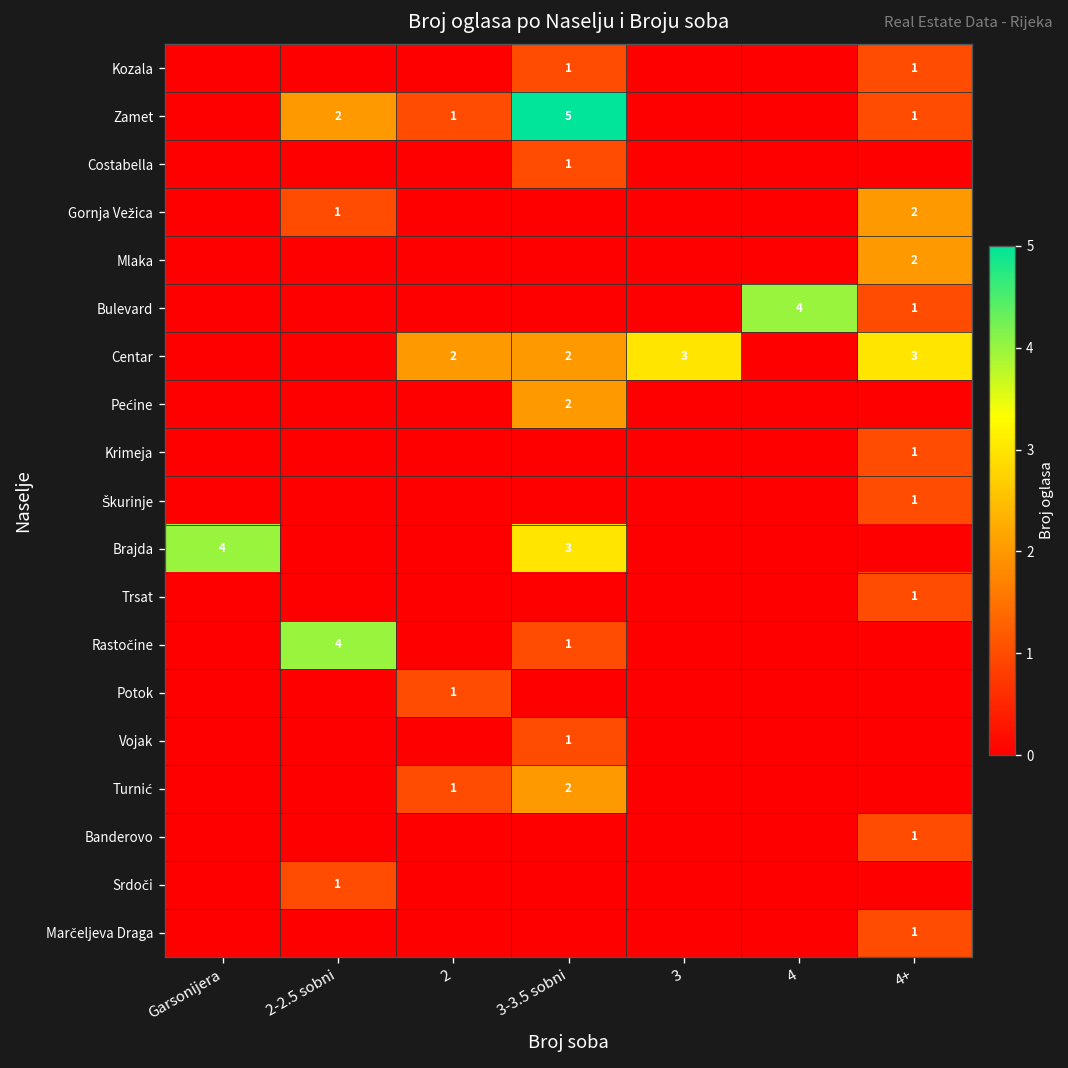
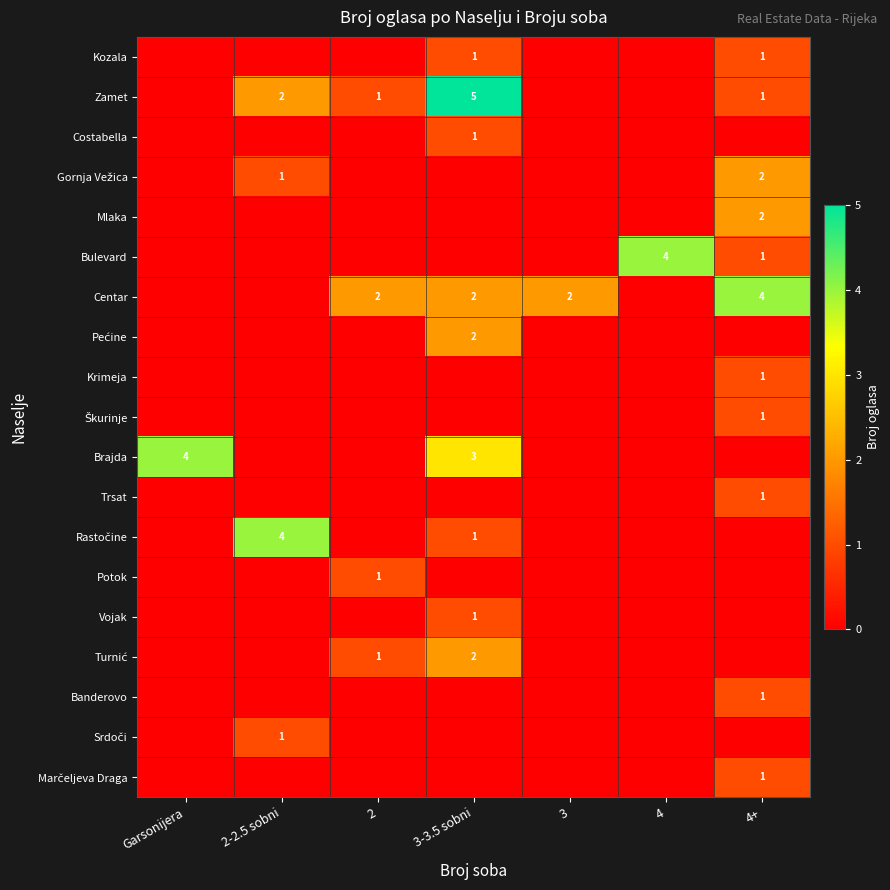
Centar, 3: 3 -> 2
Centar, 4+: 3 -> 4
